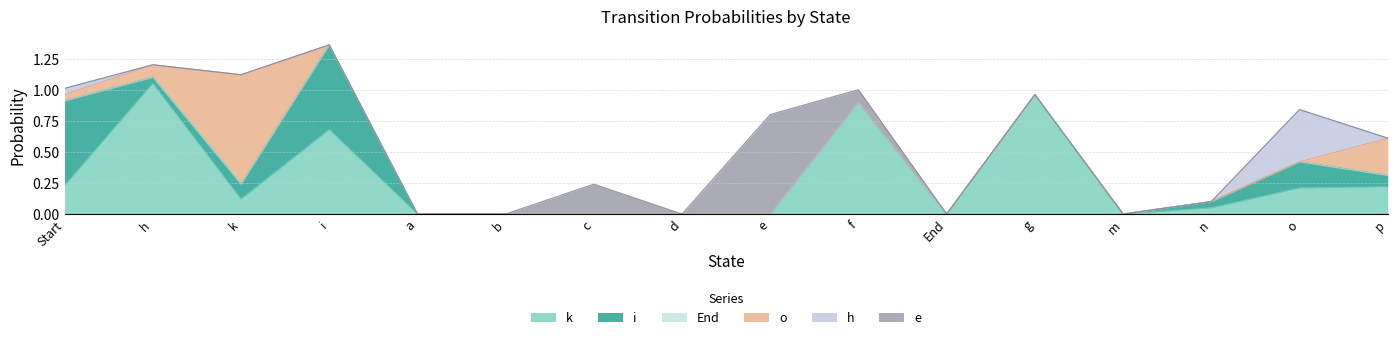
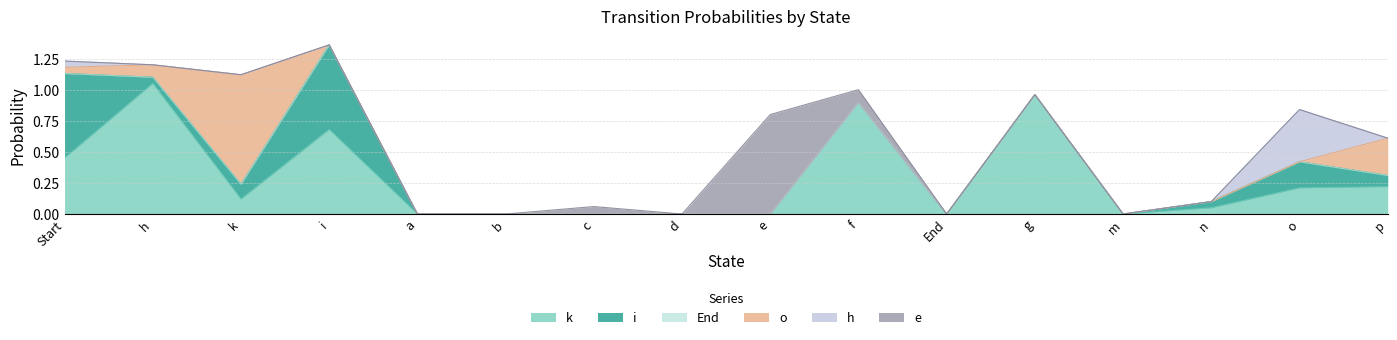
k, Start: 0.23 -> 0.45
e, c: 0.24 -> 0.06
